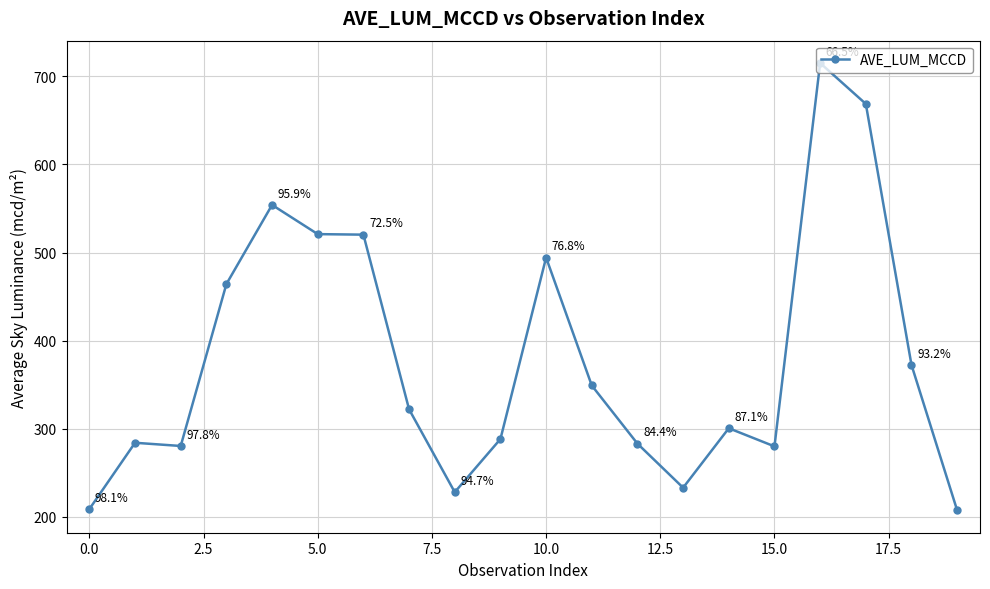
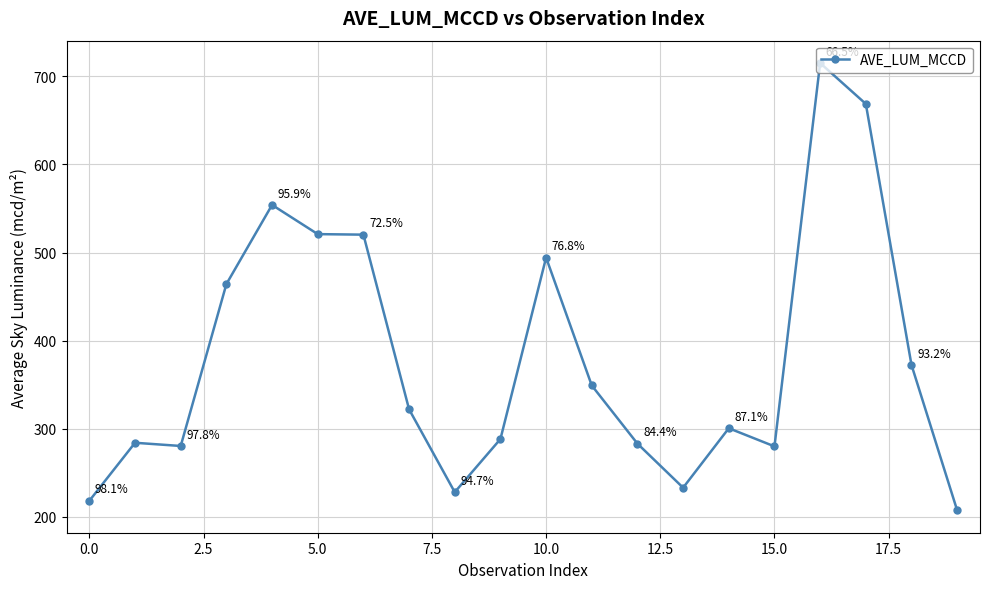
0.0: 210 -> 220
